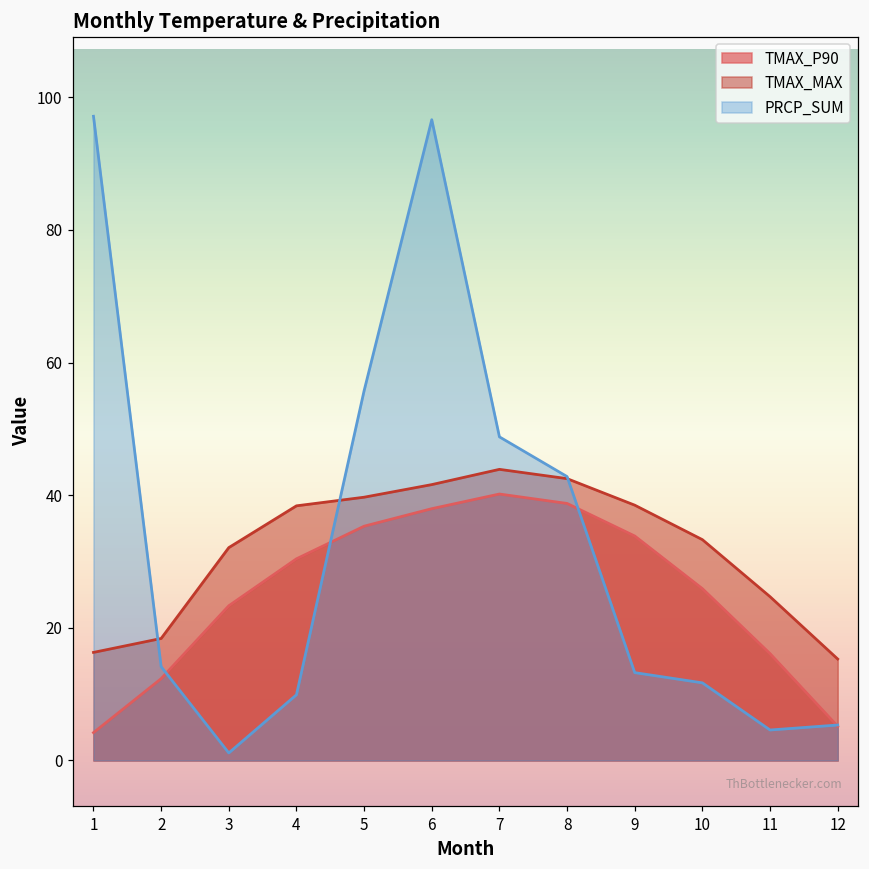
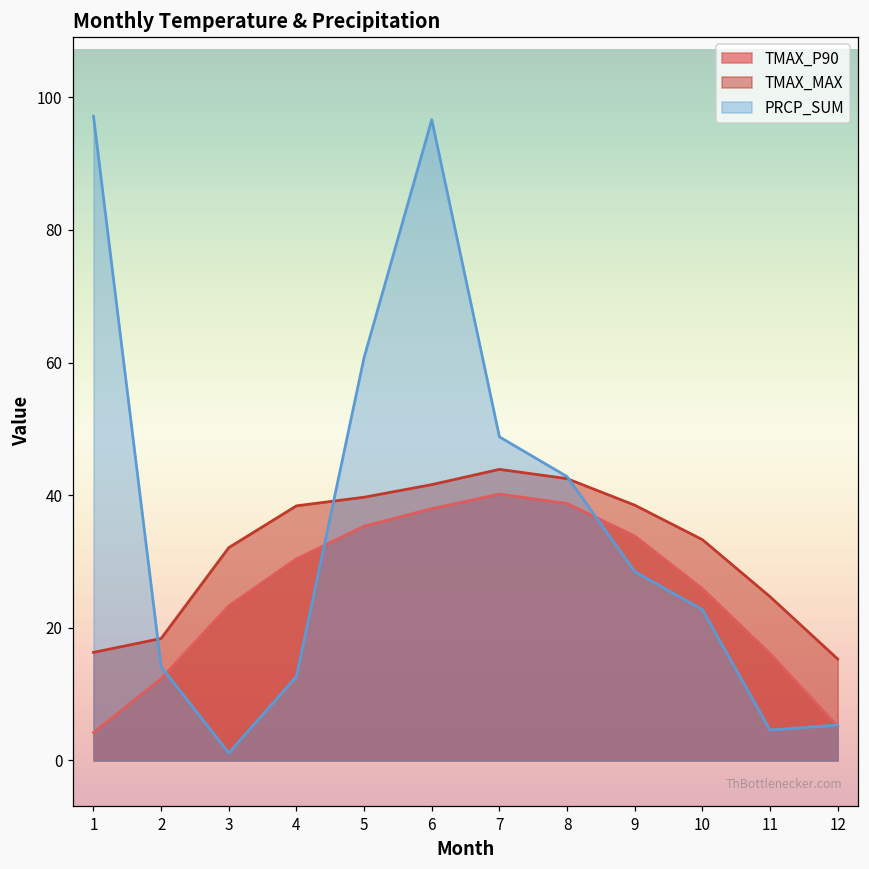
PRCP_SUM, 4: 10 -> 13
PRCP_SUM, 5: 56 -> 61
PRCP_SUM, 9: 13 -> 28
PRCP_SUM, 10: 12 -> 23
